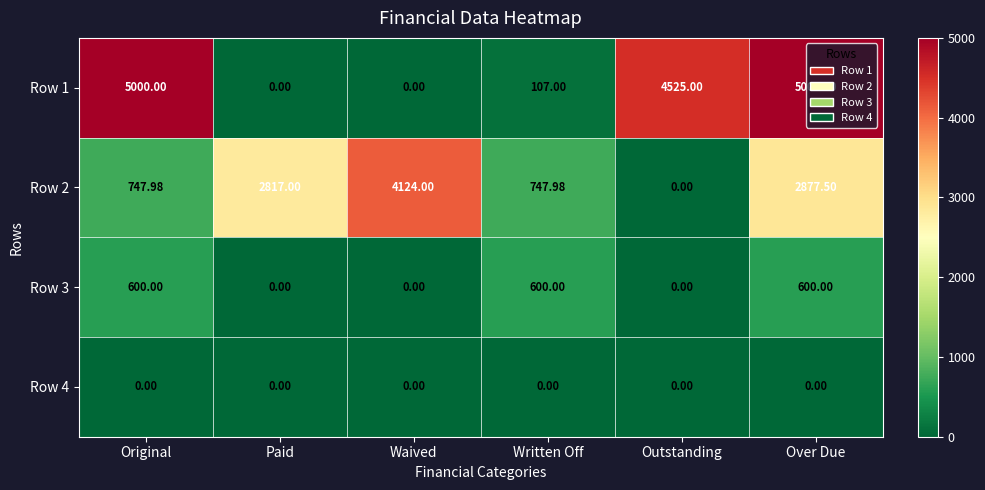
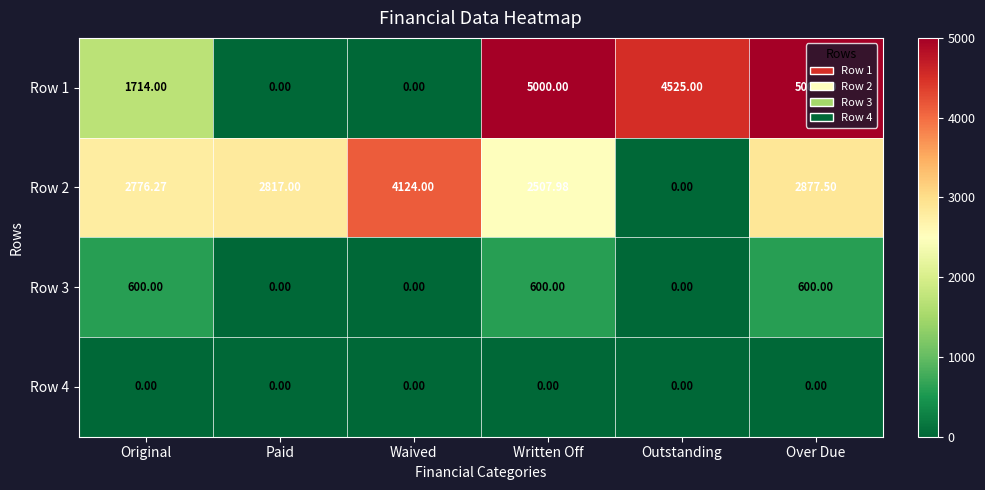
Row 1, Original: 5000.00 -> 1714.00
Row 1, Written Off: 107.00 -> 5000.00
Row 2, Original: 747.98 -> 2776.27
Row 2, Written Off: 747.98 -> 2507.98
